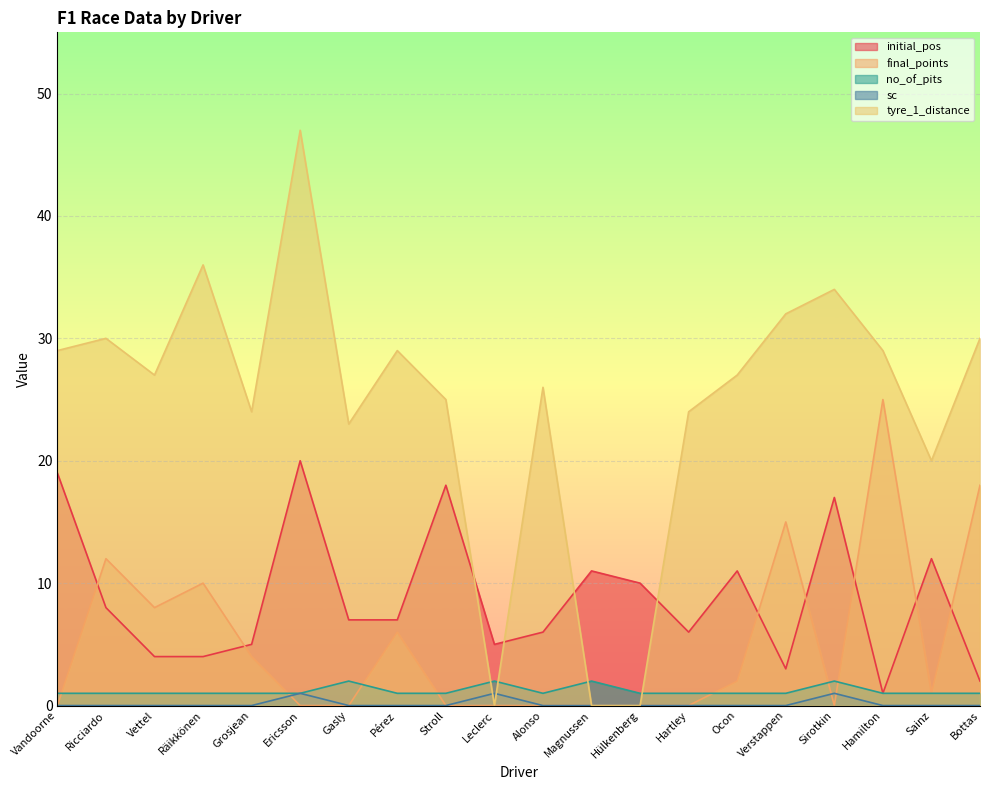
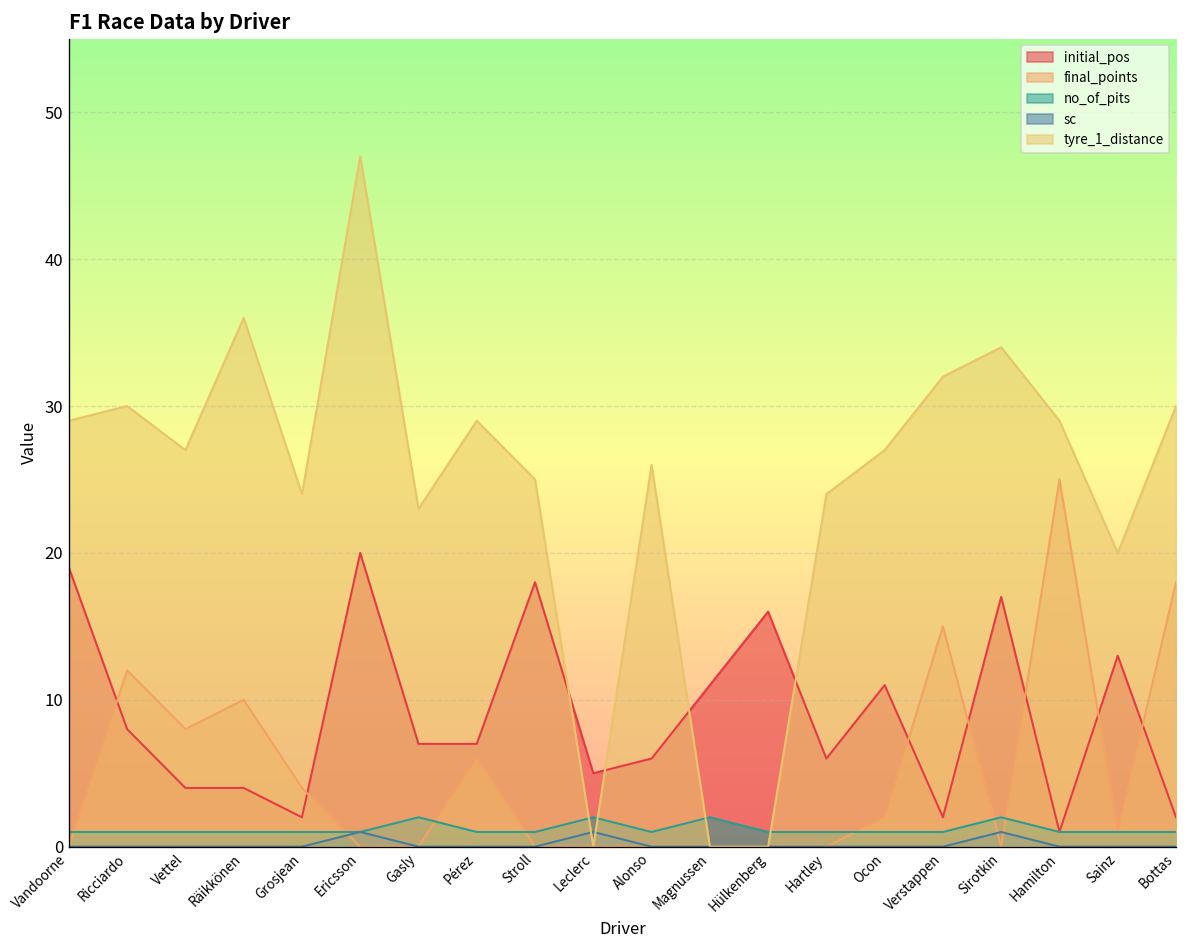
initial_pos, Grosjean: 5 -> 2
initial_pos, Hülkenberg: 10 -> 16
initial_pos, Verstappen: 3 -> 2
initial_pos, Sainz: 12 -> 13
